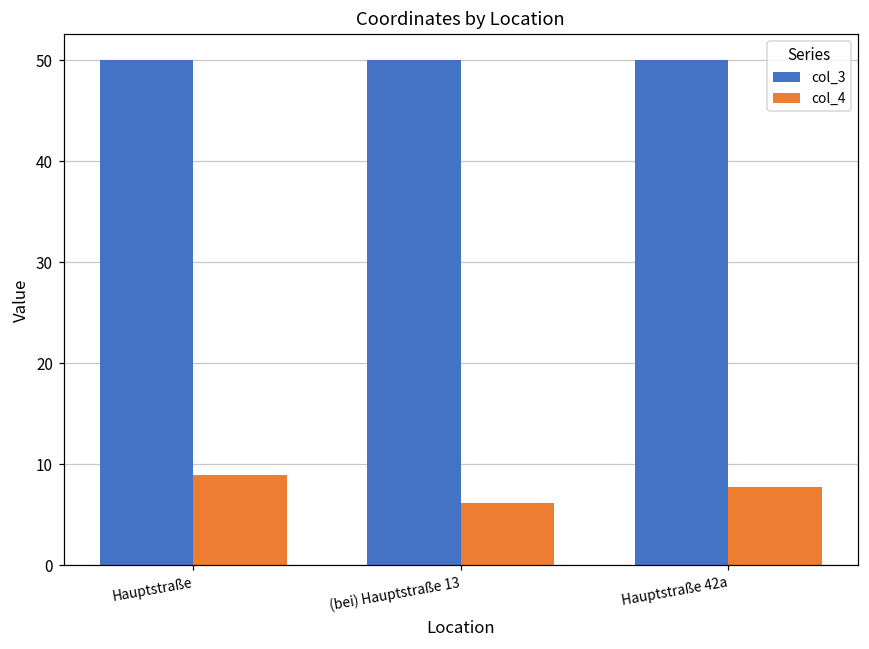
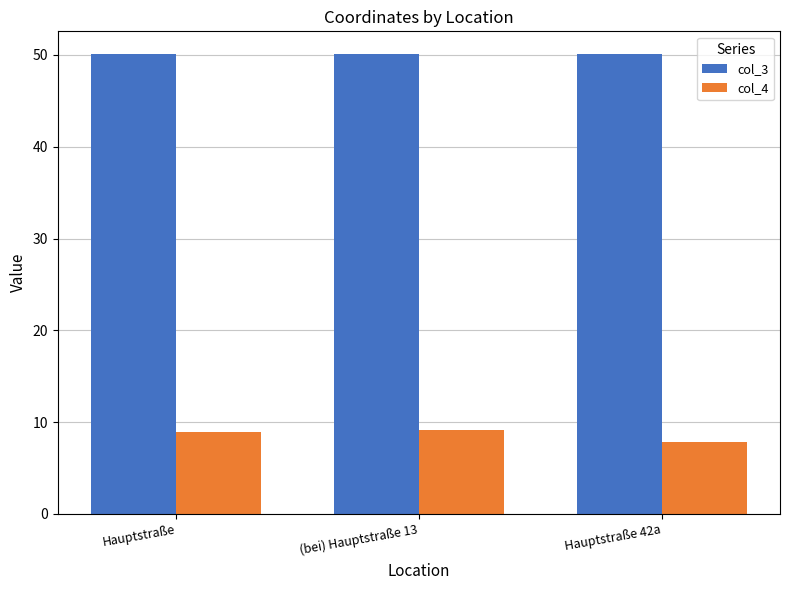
col_4, (bei) Hauptstraße 13: 6 -> 9
